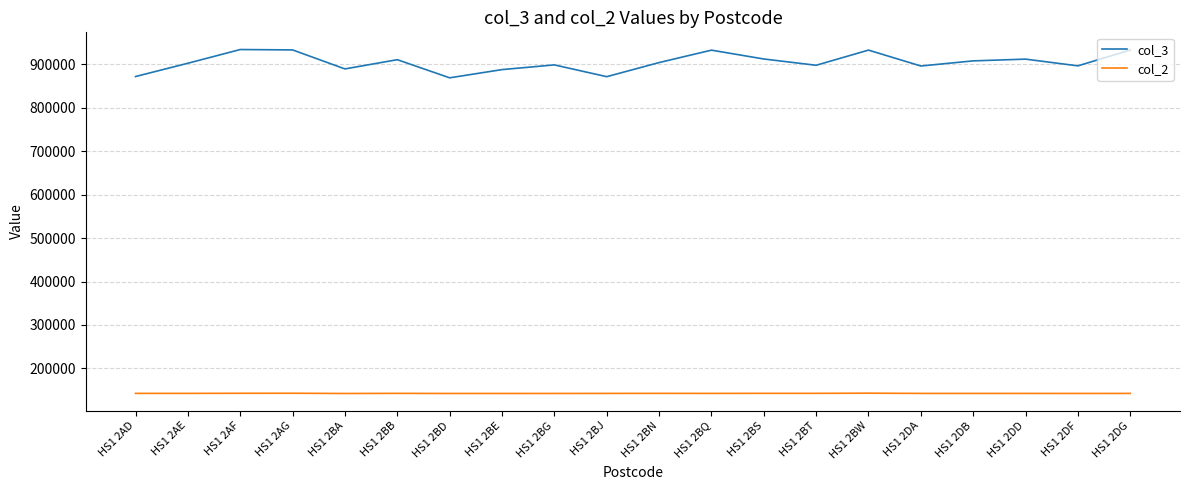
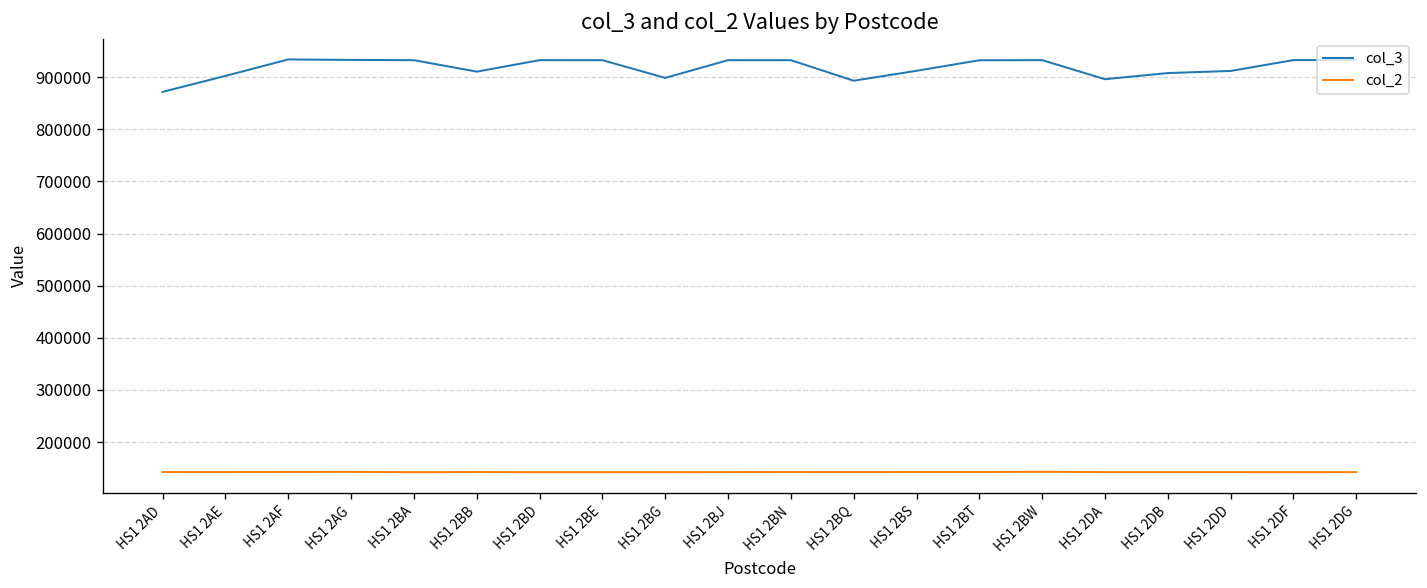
col_3, HS1 2BA: 890000 -> 930000
col_3, HS1 2BD: 870000 -> 930000
col_3, HS1 2BE: 890000 -> 930000
col_3, HS1 2BJ: 870000 -> 930000
col_3, HS1 2BN: 900000 -> 930000
col_3, HS1 2BQ: 930000 -> 890000
col_3, HS1 2BT: 900000 -> 930000
col_3, HS1 2DF: 900000 -> 930000
